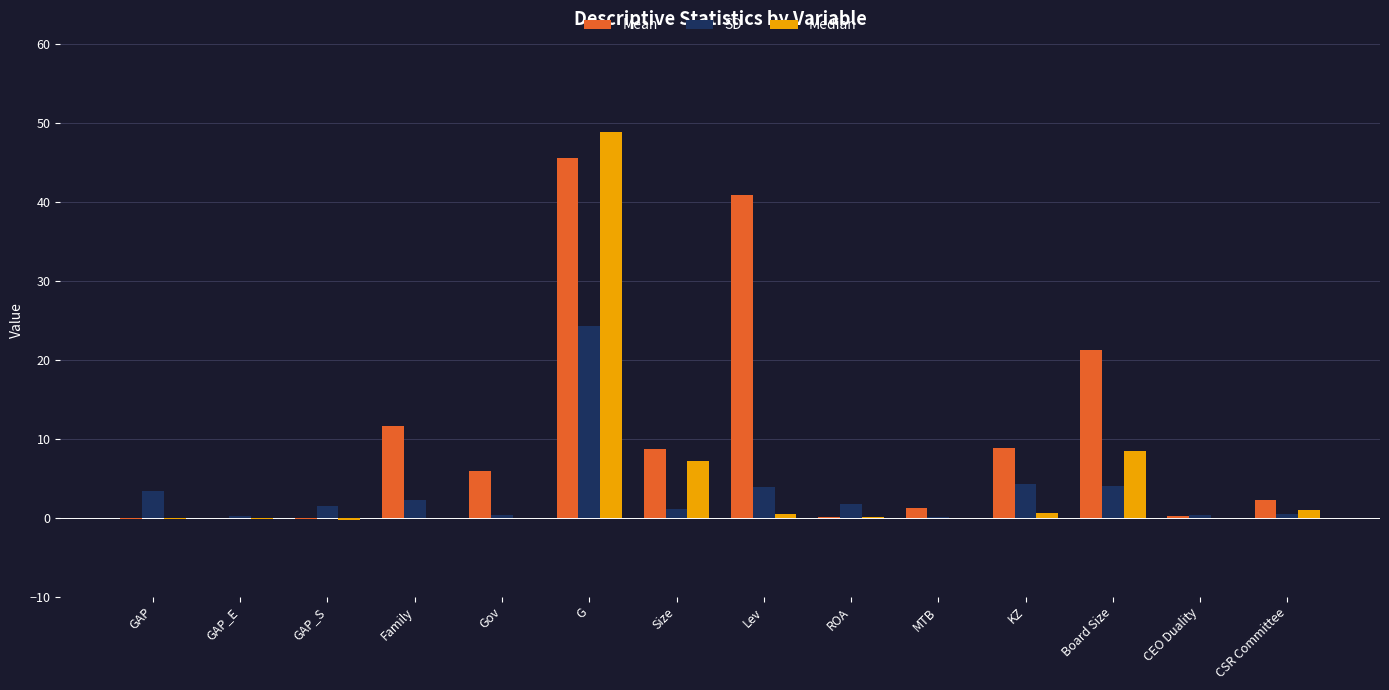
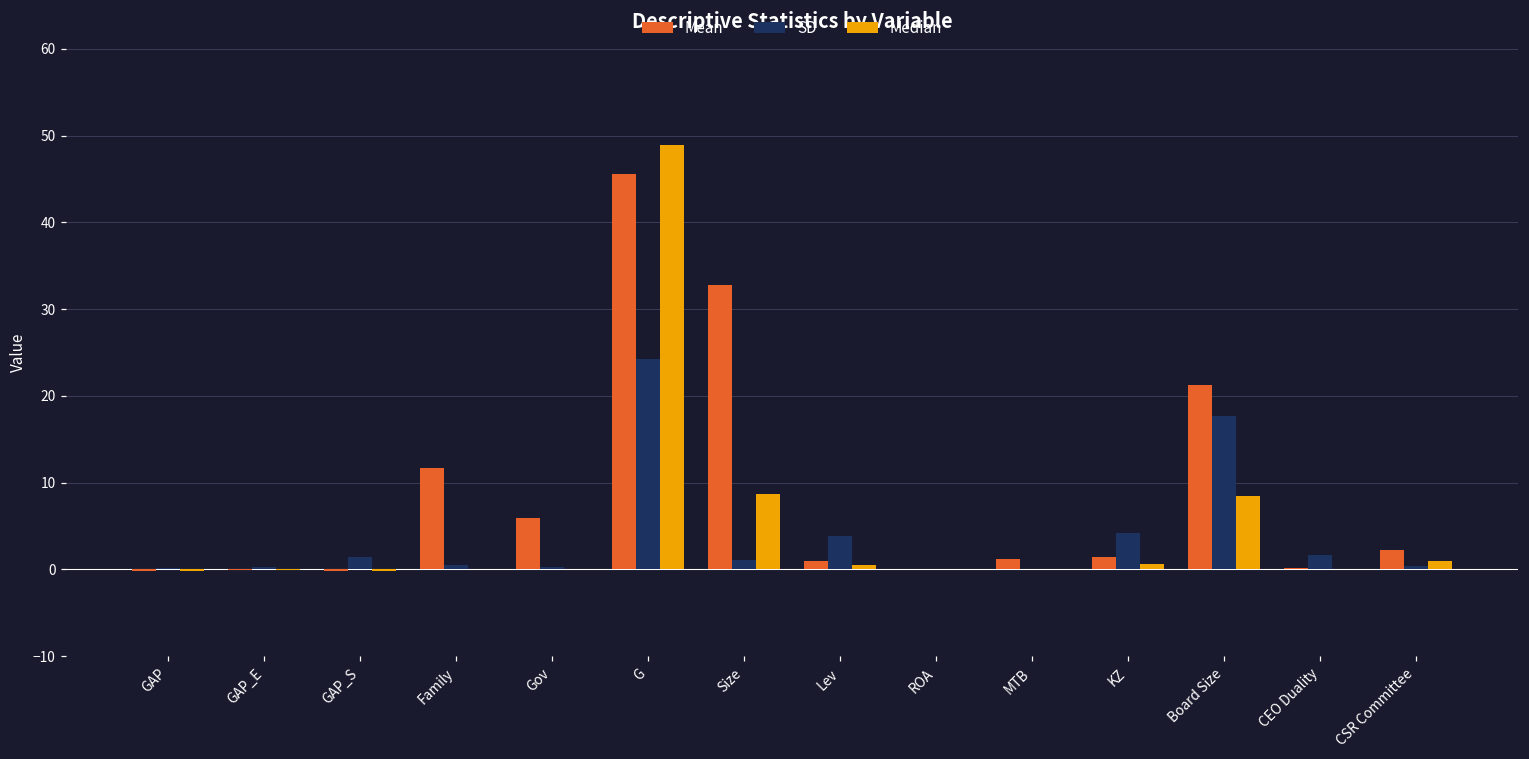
SD, GAP: 3 -> 0
SD, Family: 2 -> 0
Mean, Size: 9 -> 33
Median, Size: 7 -> 9
Mean, Lev: 41 -> 1
SD, ROA: 2 -> 0
Mean, KZ: 9 -> 1
SD, Board Size: 4 -> 18
SD, CEO Duality: 0 -> 2
